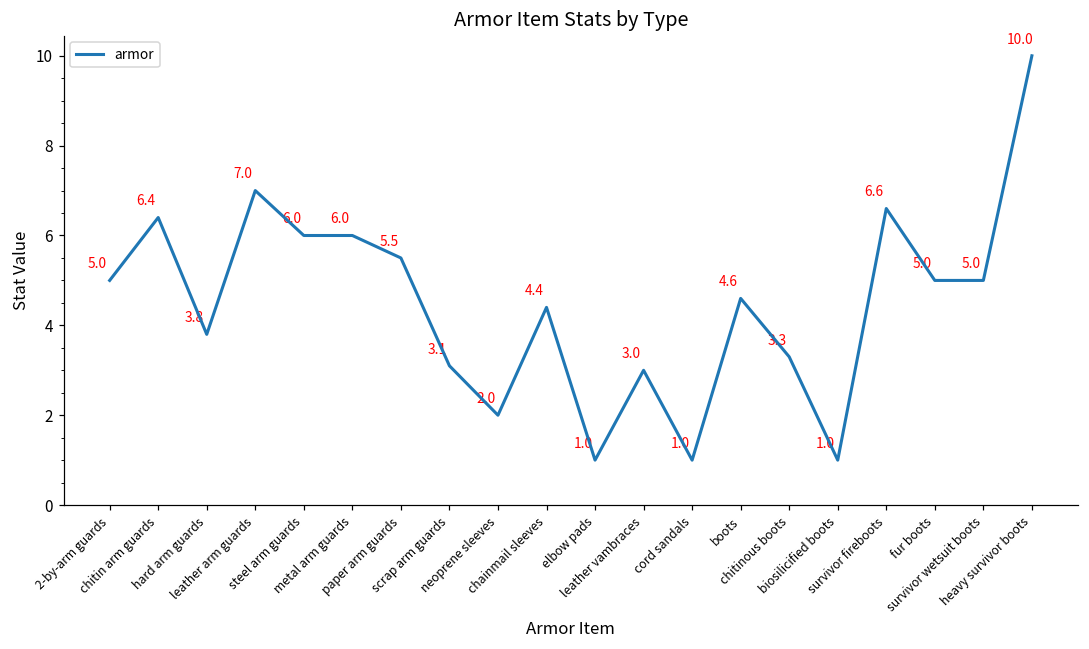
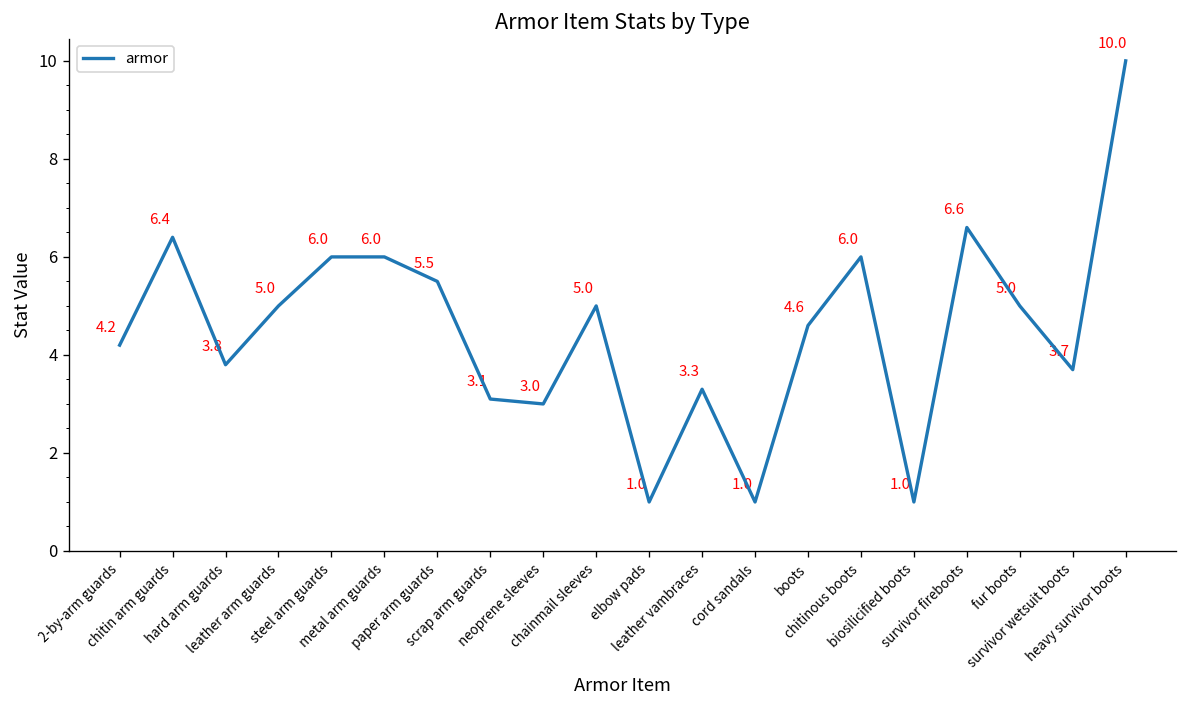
2-by-arm guards: 5.0 -> 4.2
leather arm guards: 7.0 -> 5.0
neoprene sleeves: 2.0 -> 3.0
chainmail sleeves: 4.4 -> 5.0
leather vambraces: 3.0 -> 3.3
chitinous boots: 3.3 -> 6.0
survivor wetsuit boots: 5.0 -> 3.7
